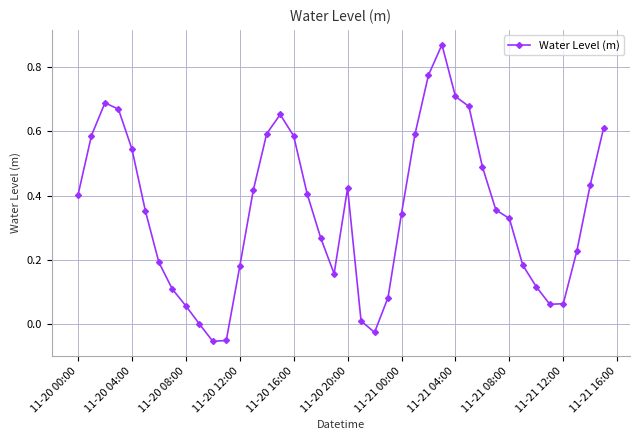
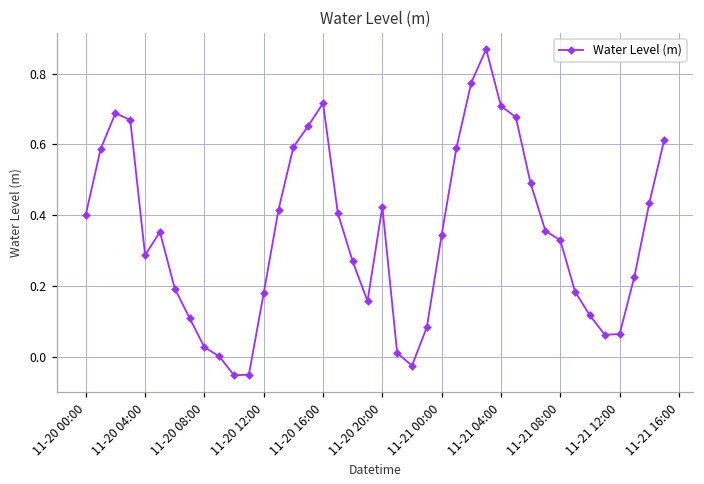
11-20 04:00: 0.54 -> 0.29
11-20 08:00: 0.06 -> 0.03
11-20 16:00: 0.59 -> 0.72
